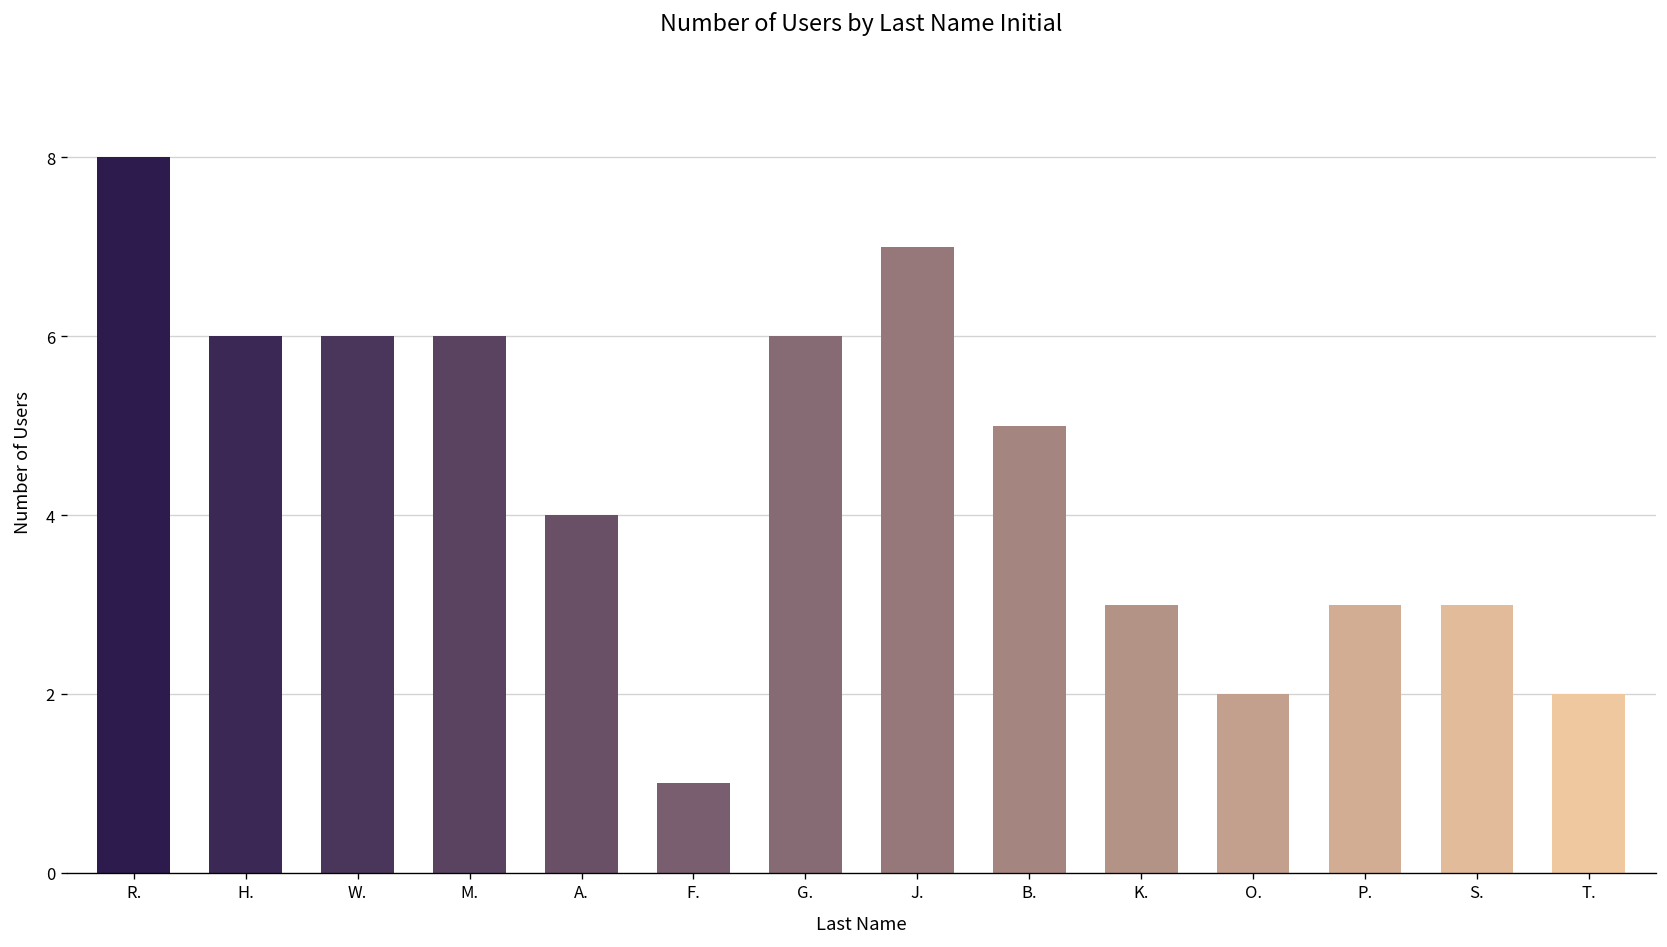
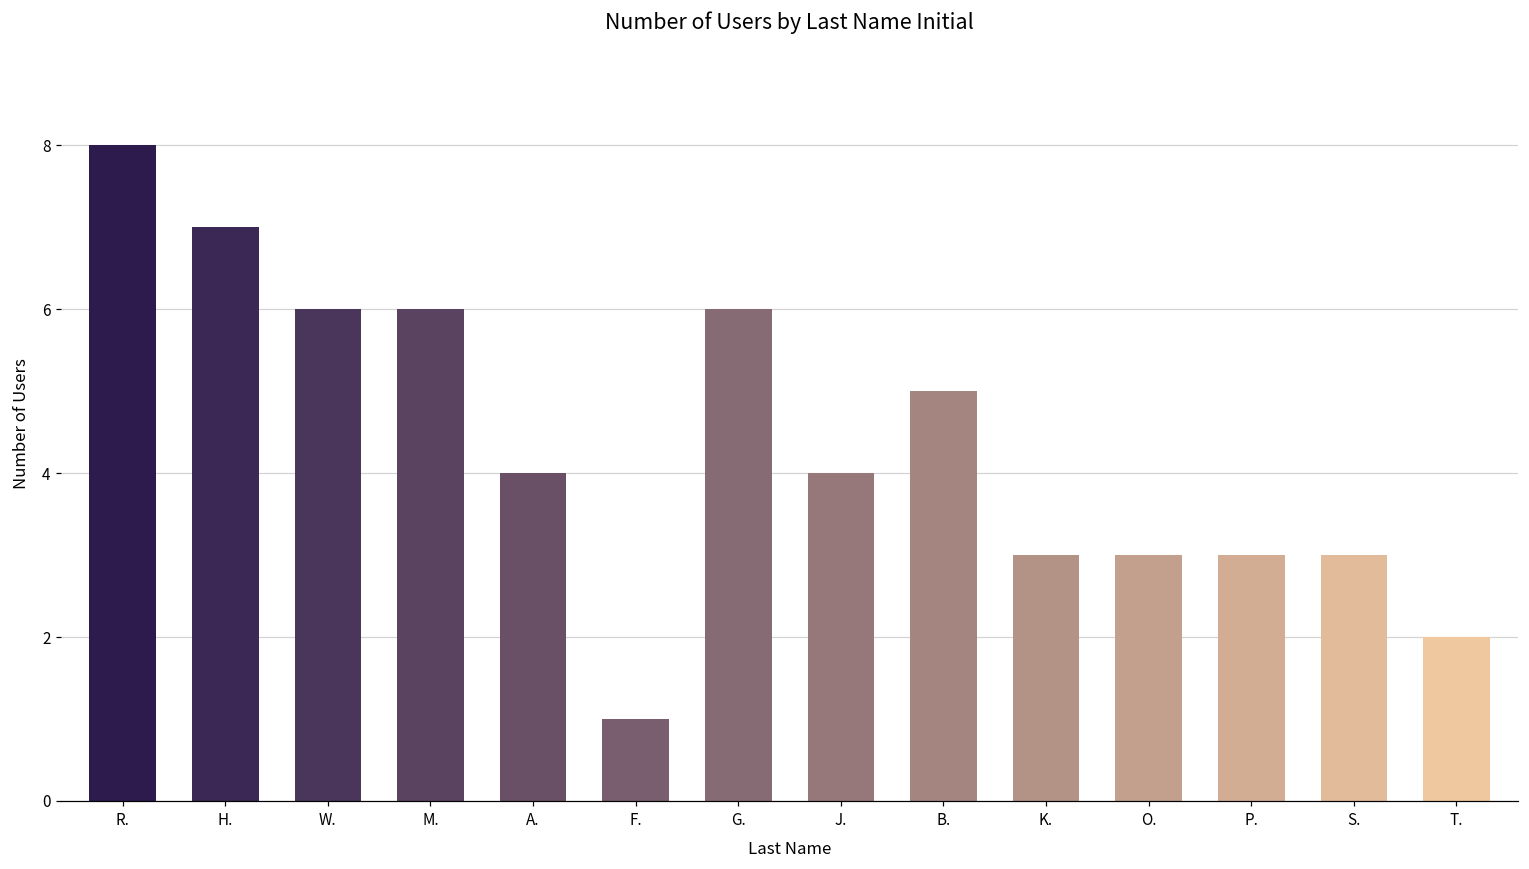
H.: 6 -> 7
J.: 7 -> 4
O.: 2 -> 3
